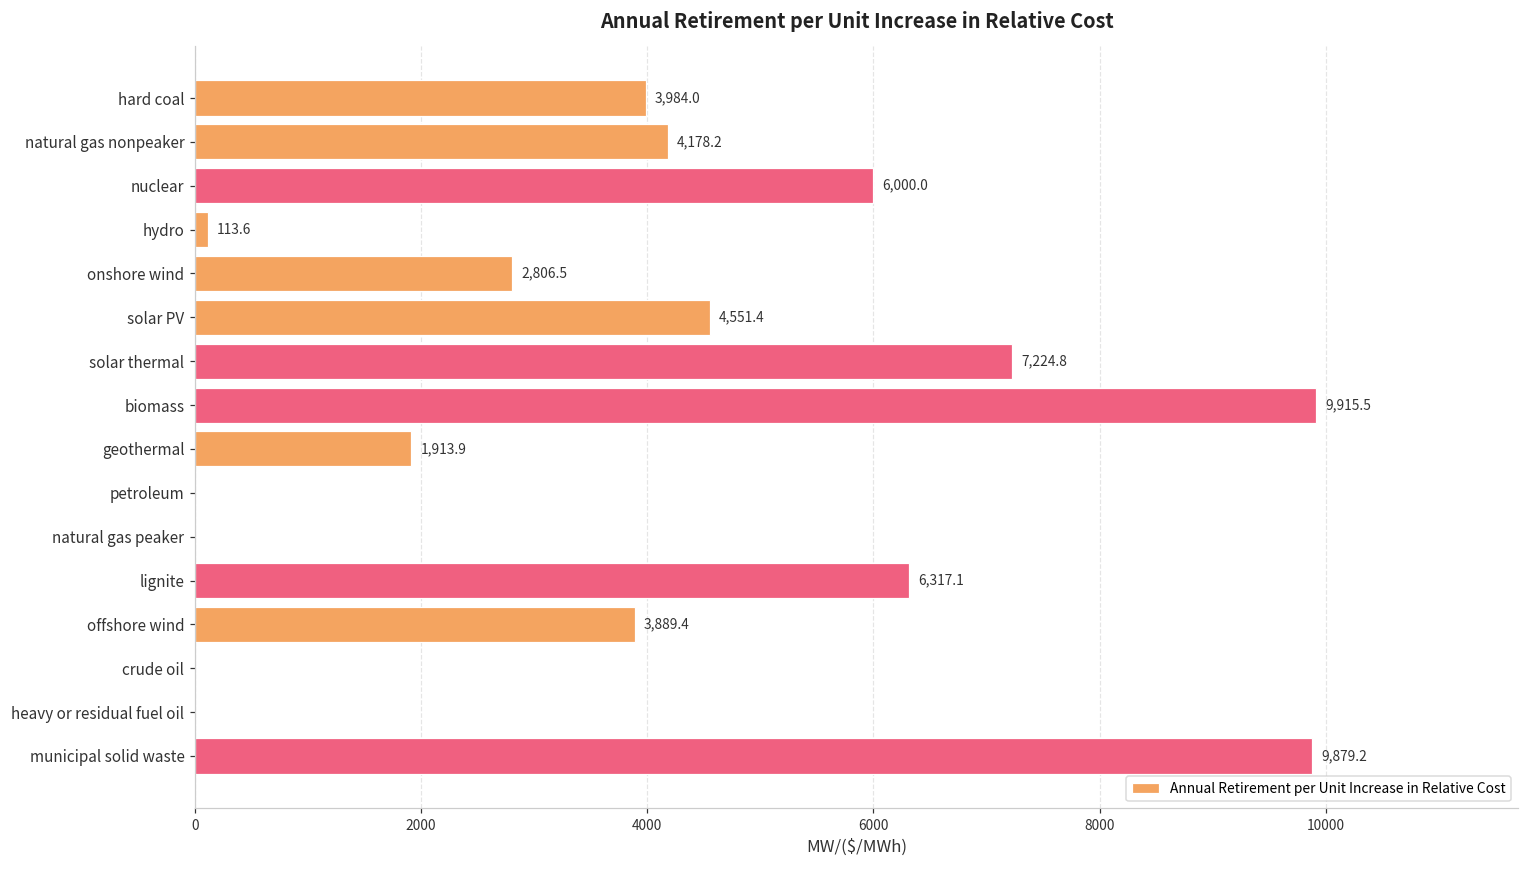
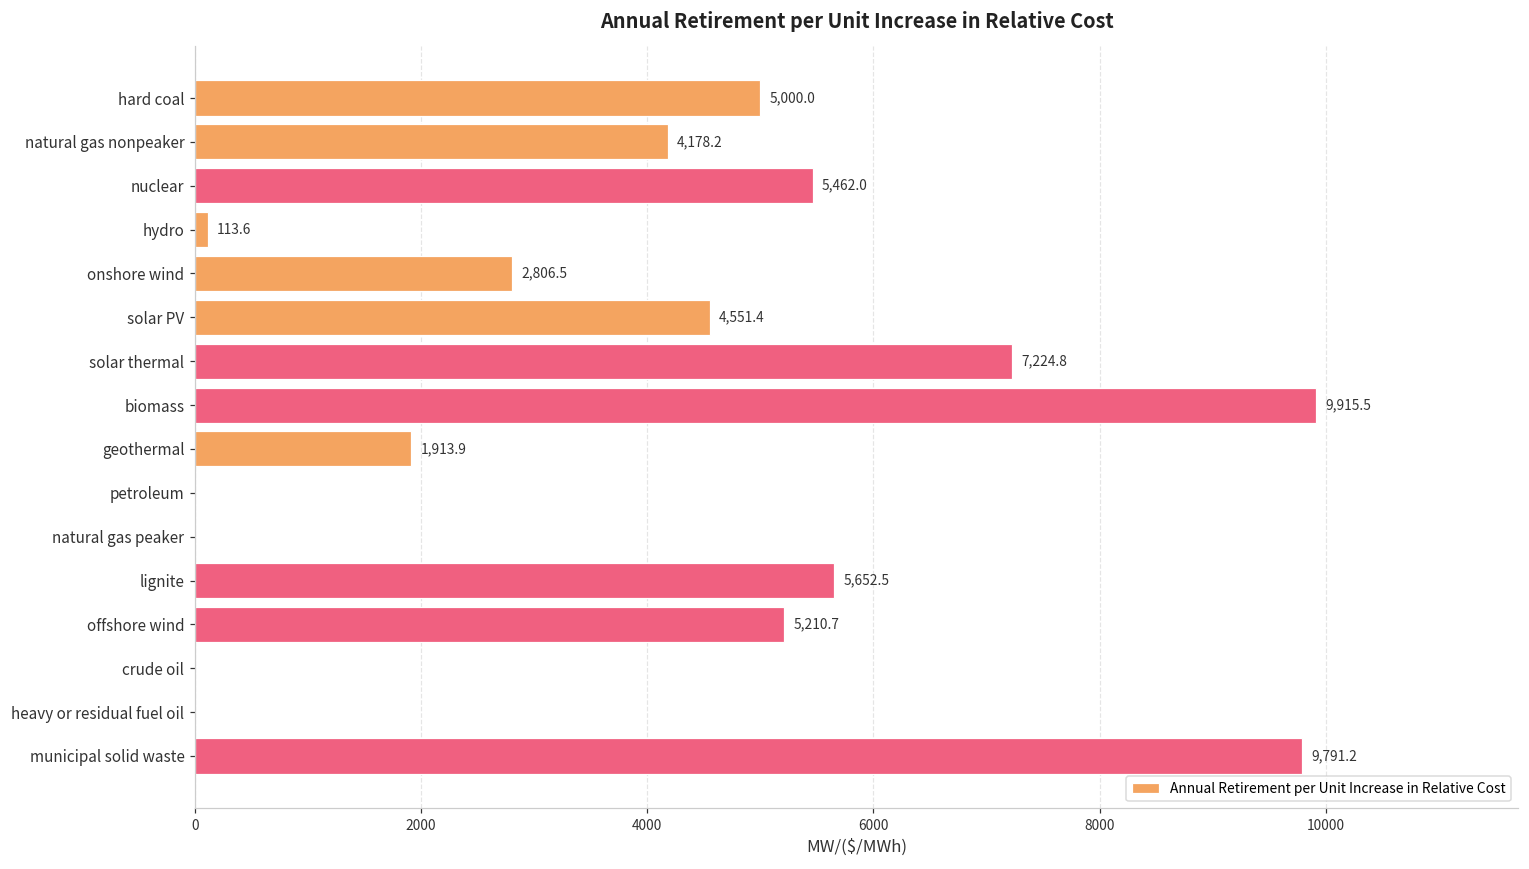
hard coal: 3,984.0 -> 5,000.0
nuclear: 6,000.0 -> 5,462.0
lignite: 6,317.1 -> 5,652.5
offshore wind: 3,889.4 -> 5,210.7
municipal solid waste: 9,879.2 -> 9,791.2
